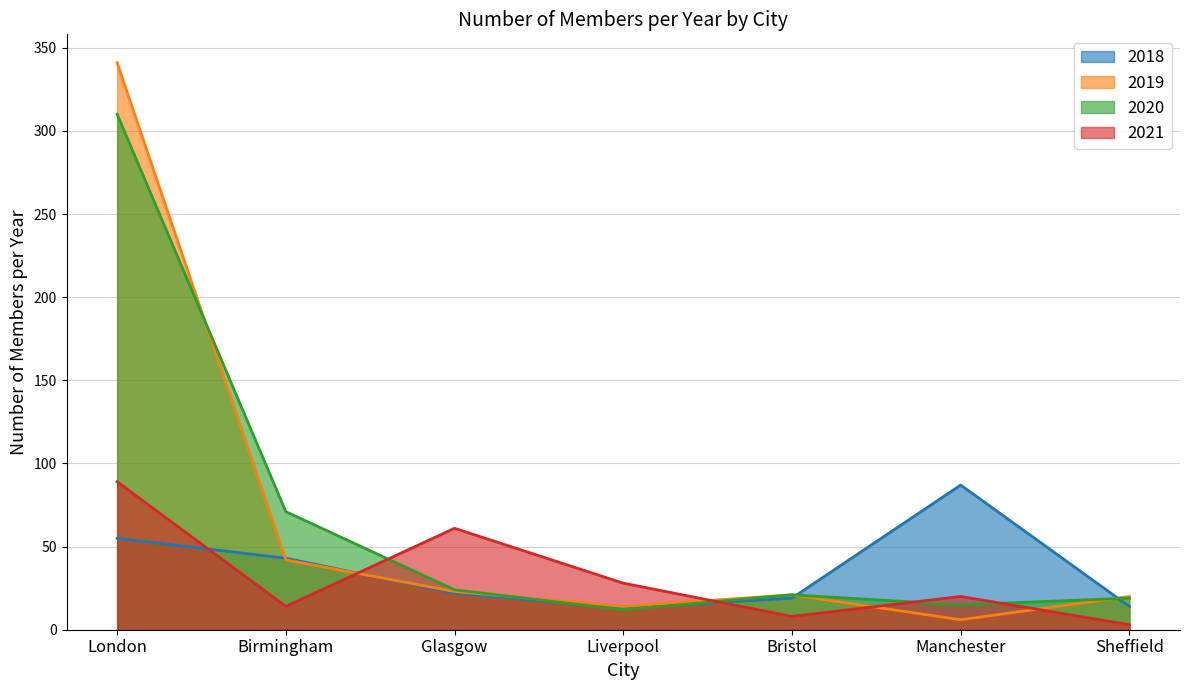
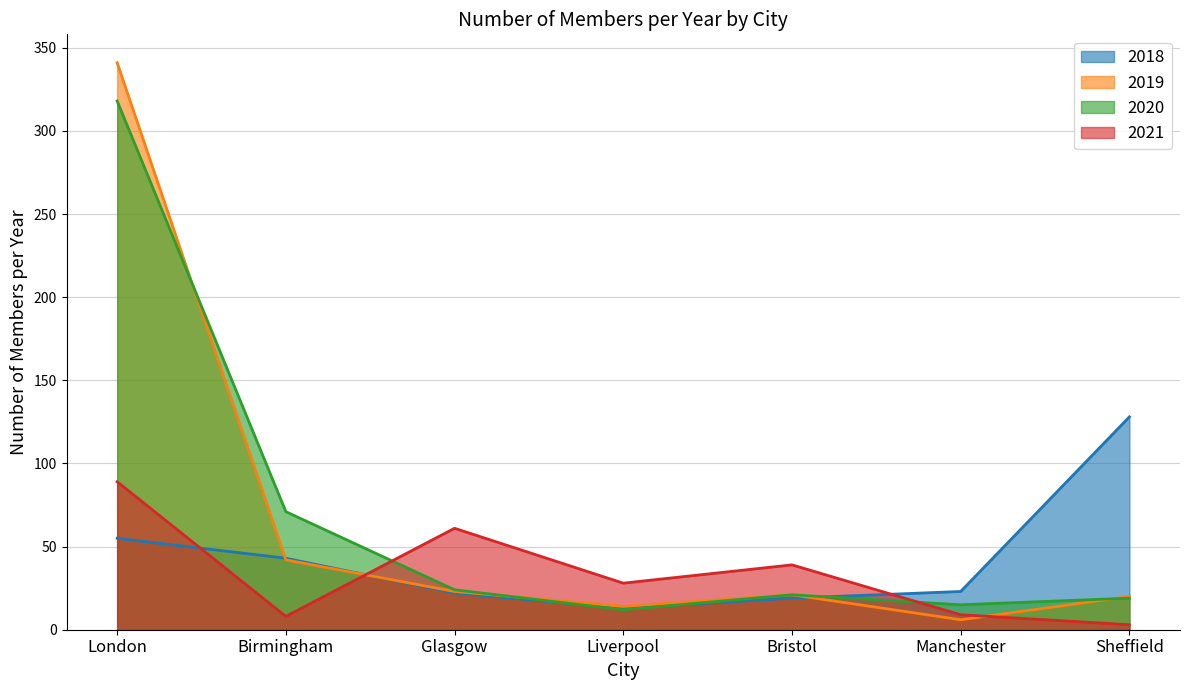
2020, London: 310 -> 318
2021, Birmingham: 14 -> 8
2021, Bristol: 8 -> 39
2018, Manchester: 87 -> 23
2021, Manchester: 20 -> 9
2018, Sheffield: 14 -> 128
